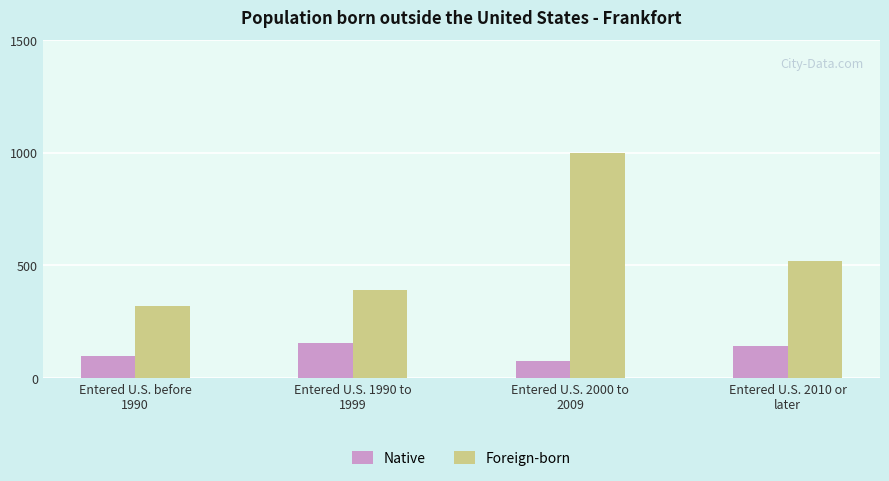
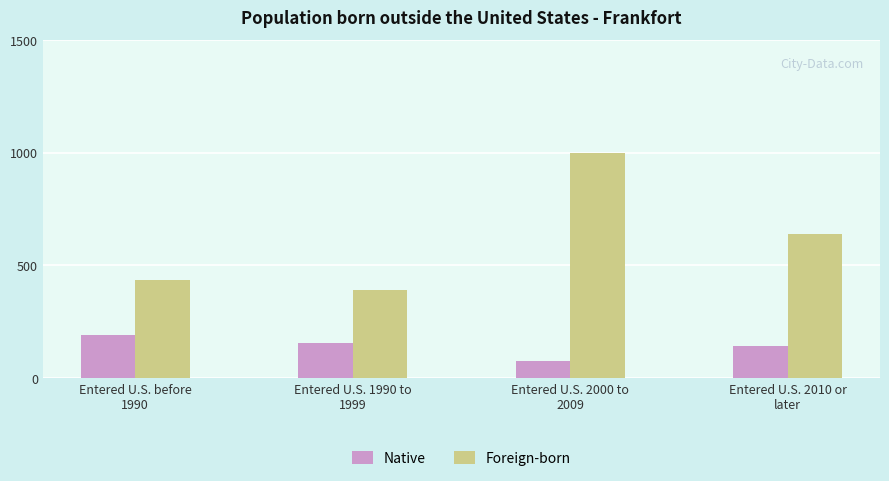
Native, Entered U.S. before 1990: 100 -> 190
Foreign-born, Entered U.S. before 1990: 320 -> 440
Foreign-born, Entered U.S. 2010 or later: 520 -> 640
